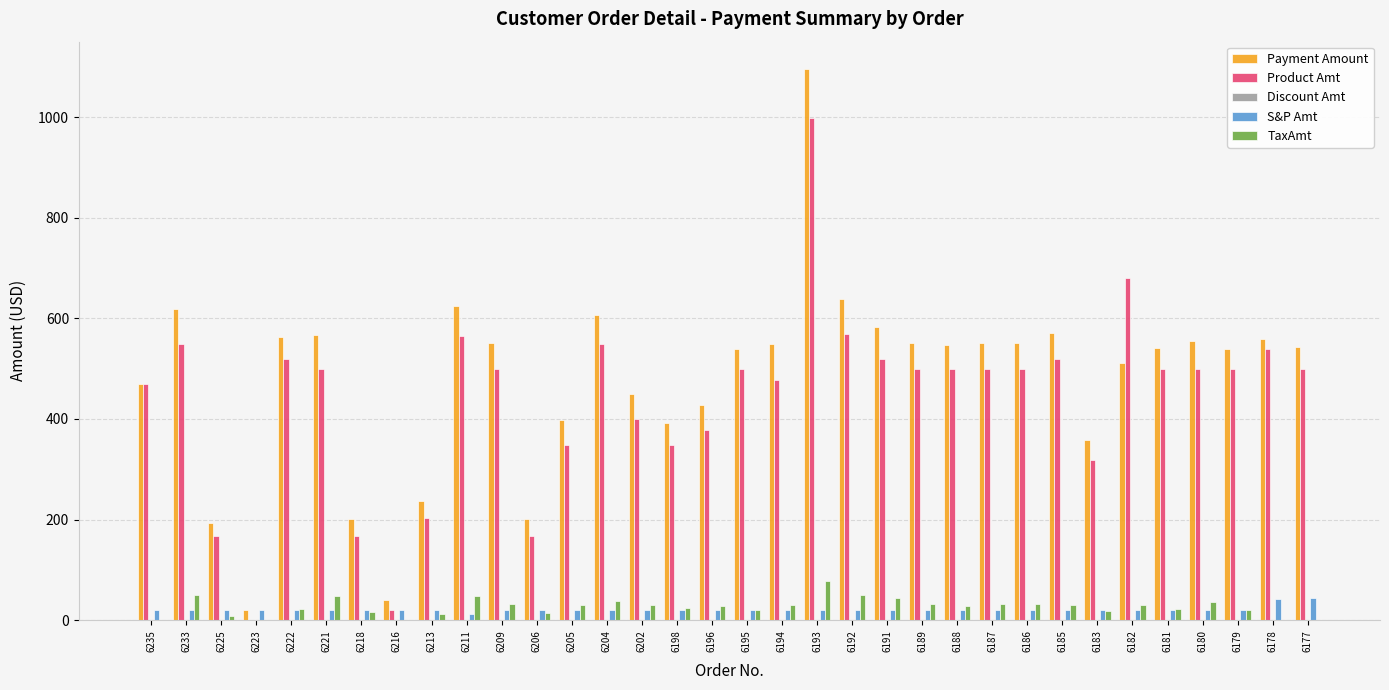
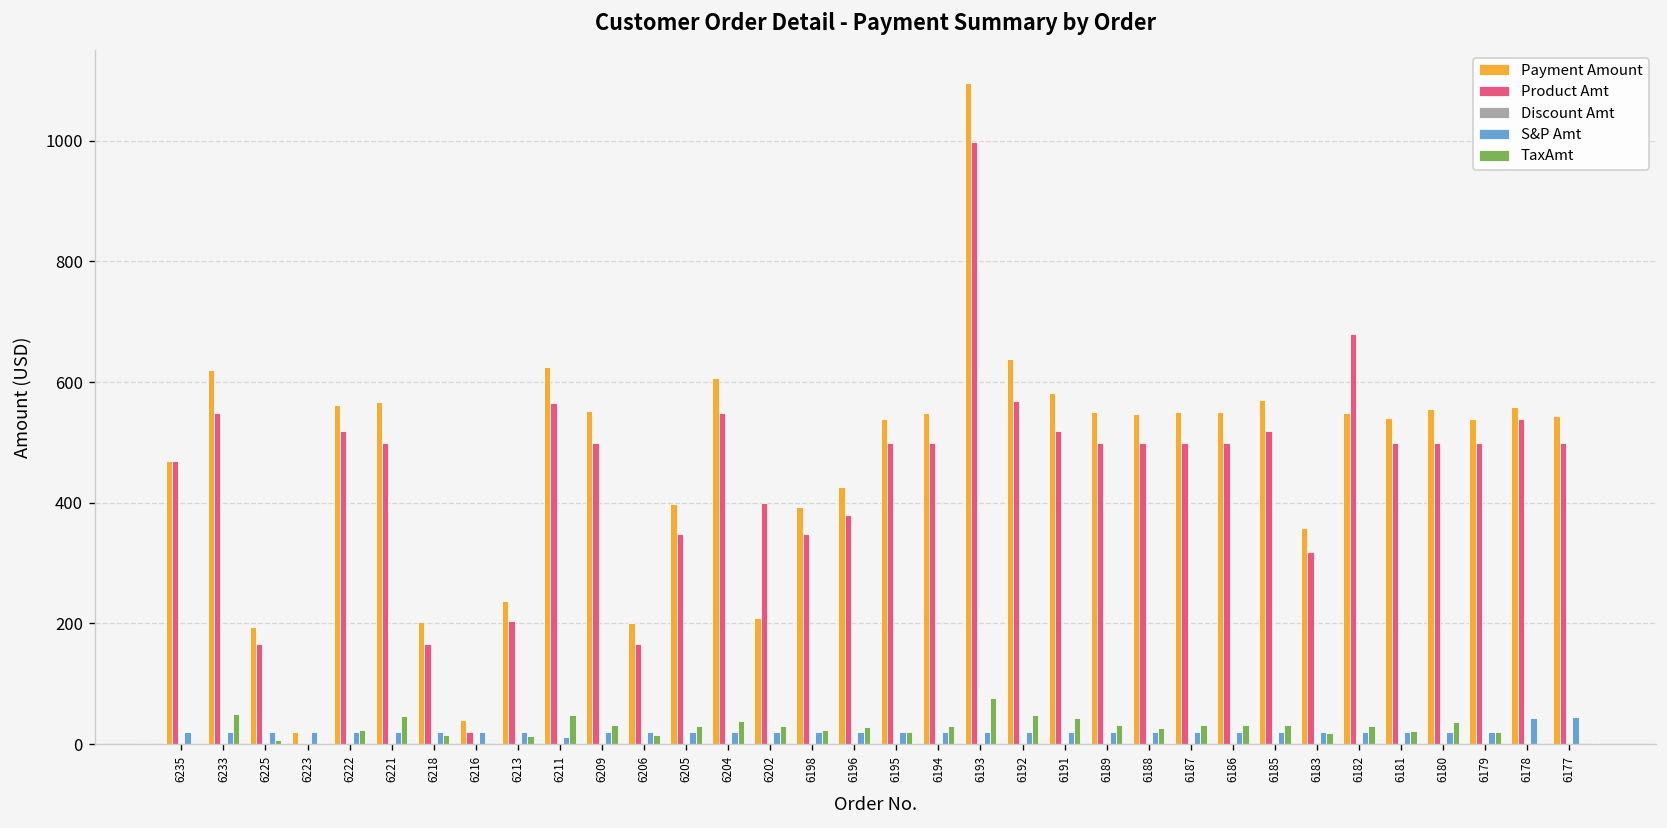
Payment Amount, 6202: 450 -> 210
Product Amt, 6194: 480 -> 500
Payment Amount, 6182: 510 -> 550
